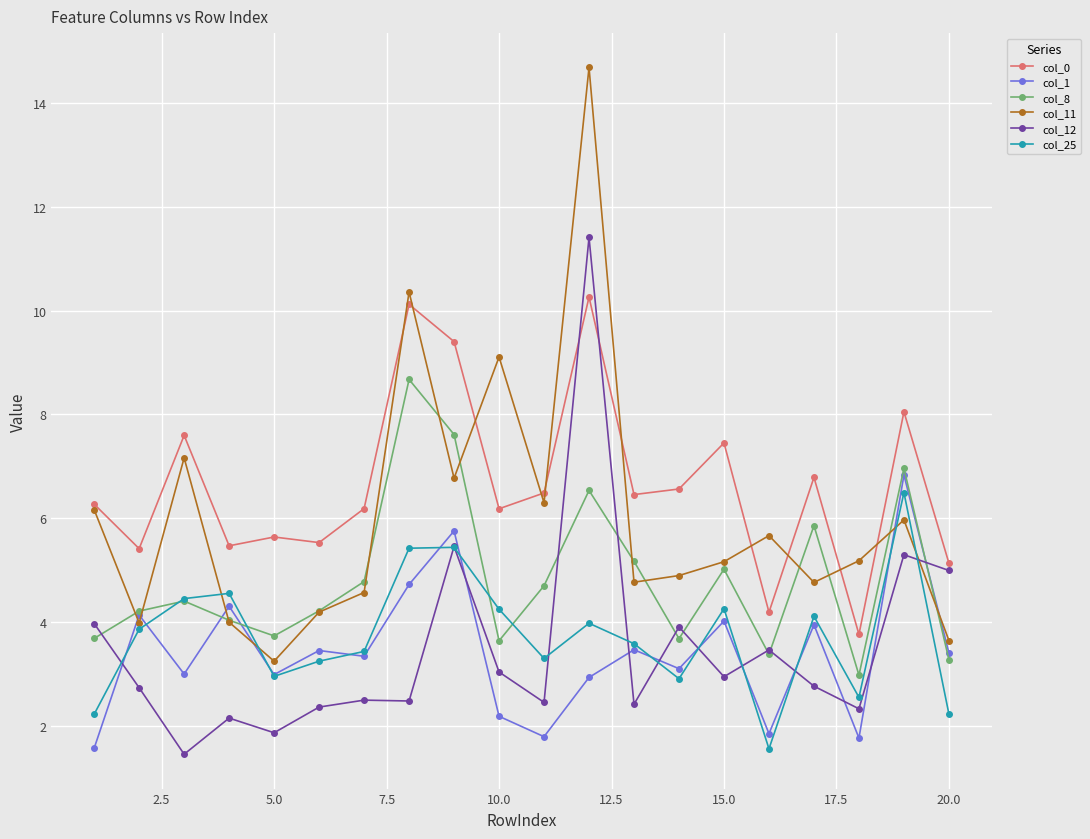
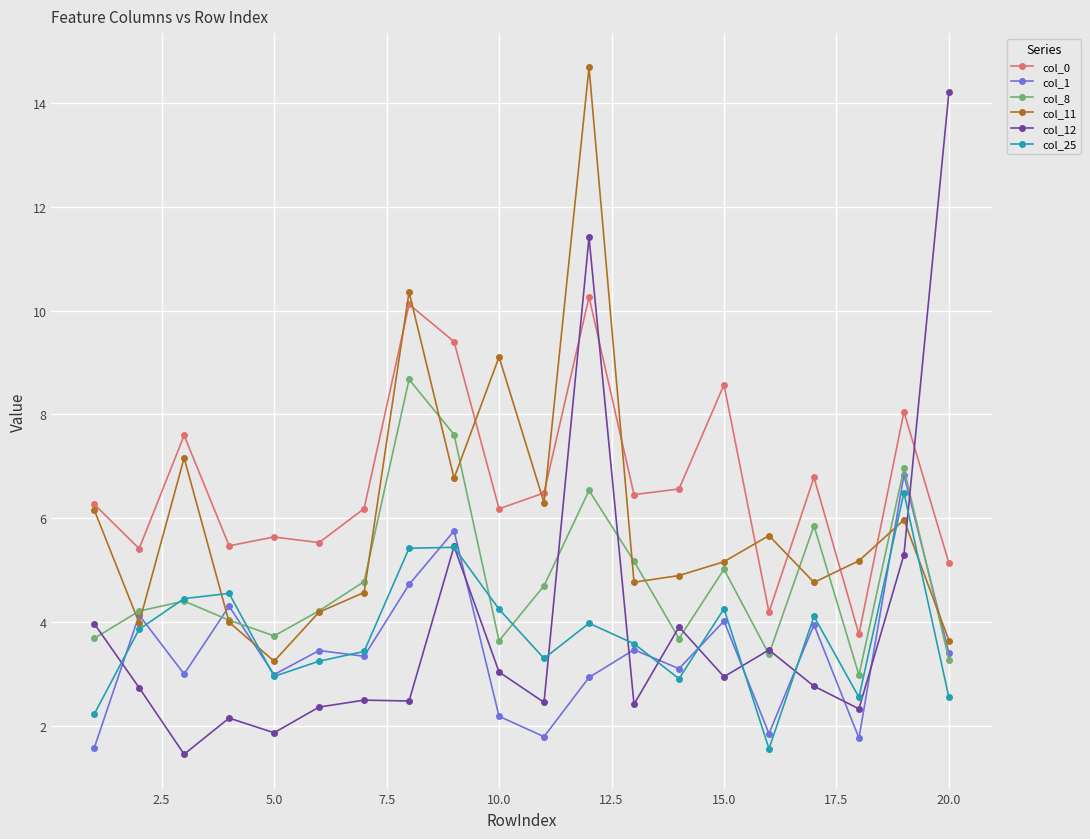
col_0, 15.0: 7.5 -> 8.6
col_12, 20.0: 5.0 -> 14.2
col_25, 20.0: 2.2 -> 2.6
